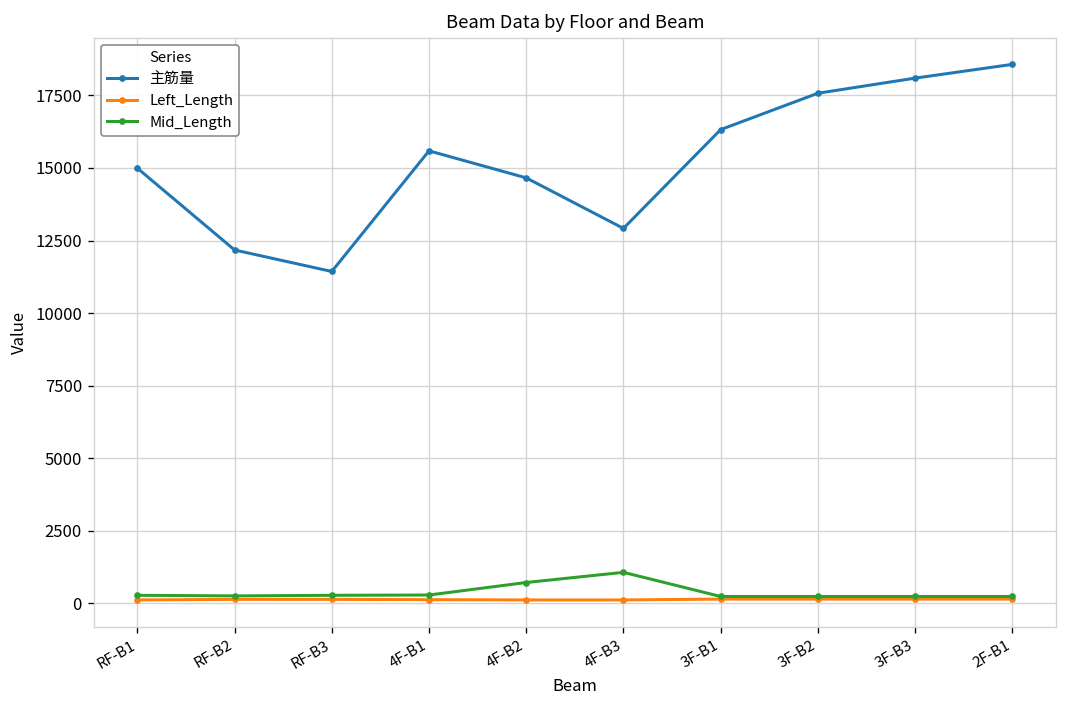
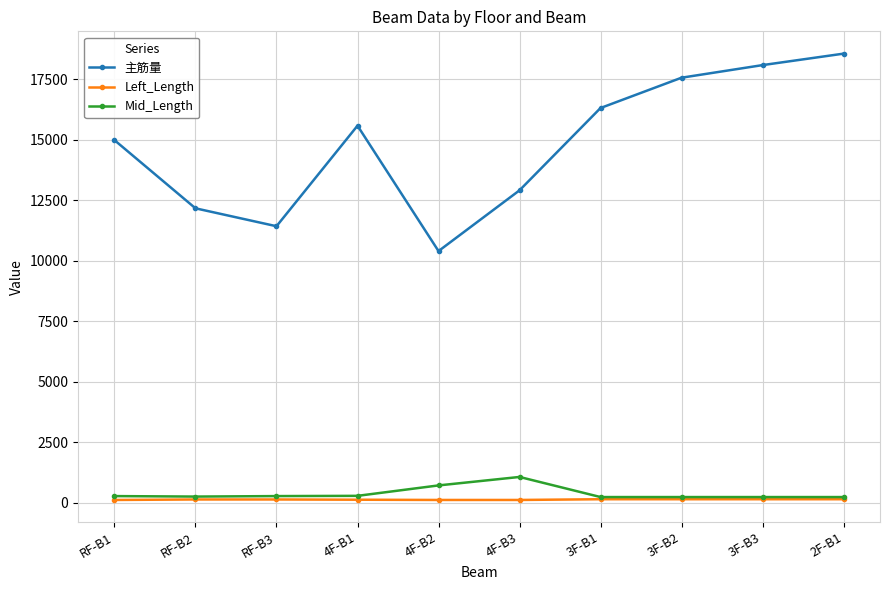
主筋量, 4F-B2: 14700 -> 10400
